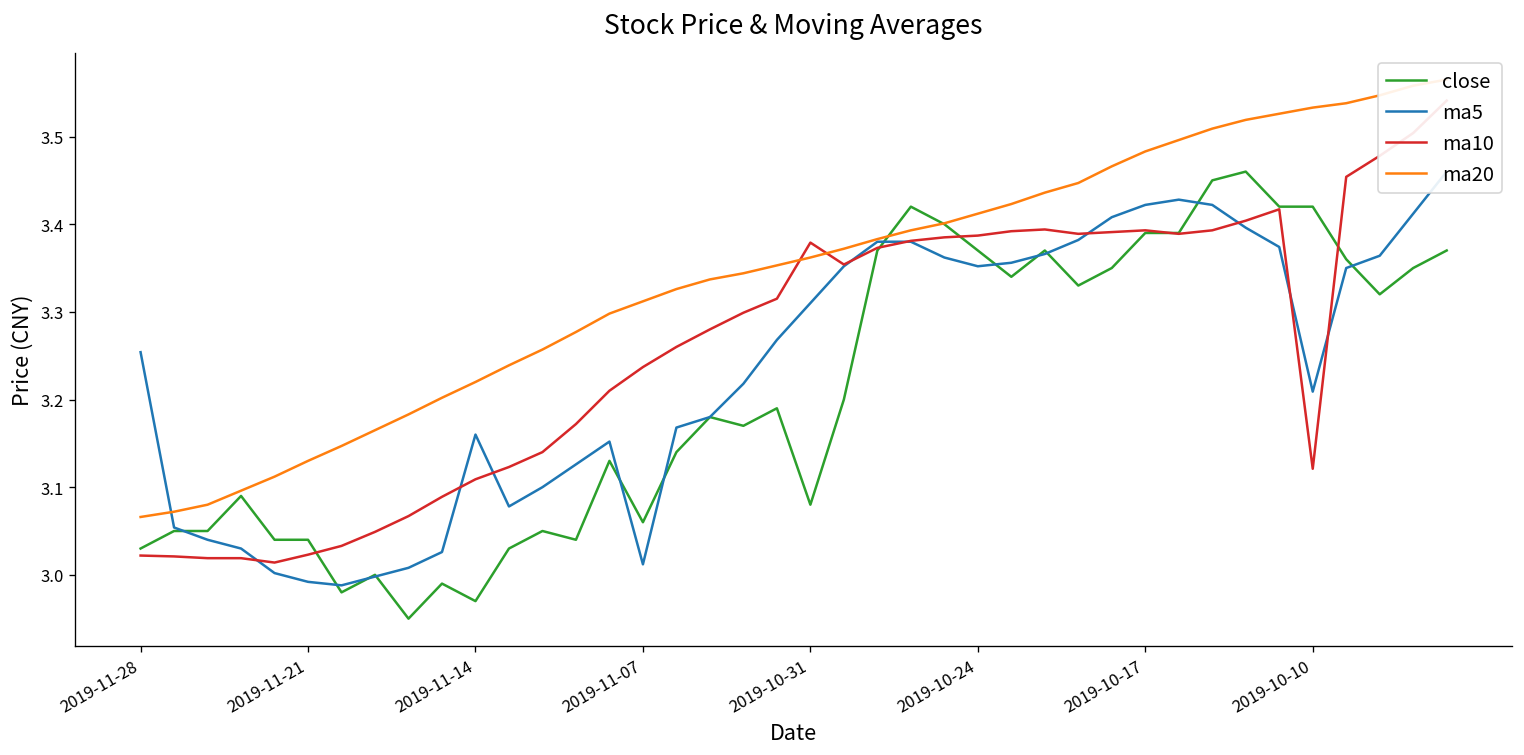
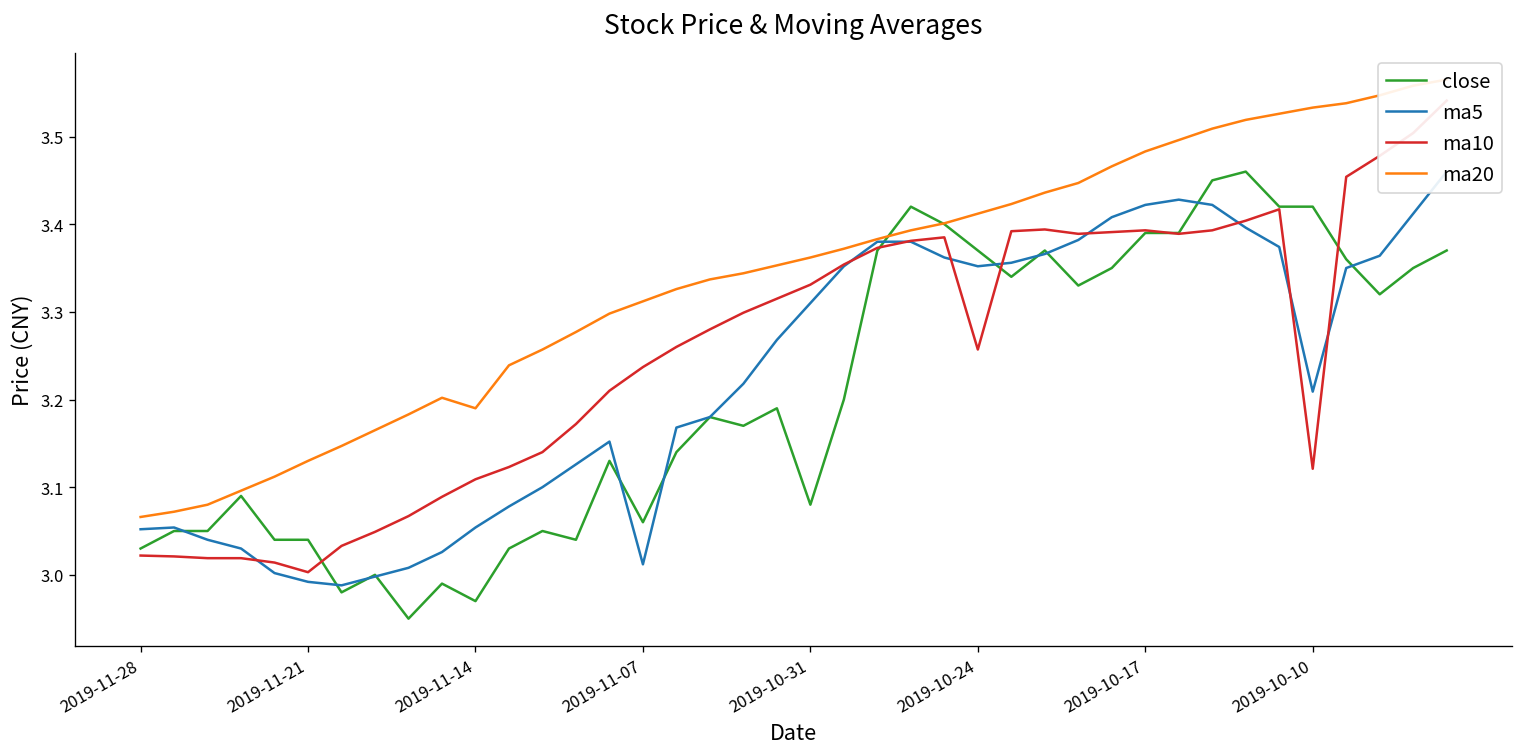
ma5, 2019-11-28: 3.25 -> 3.05
ma10, 2019-11-21: 3.02 -> 3.00
ma5, 2019-11-14: 3.16 -> 3.05
ma20, 2019-11-14: 3.22 -> 3.19
ma10, 2019-10-31: 3.38 -> 3.33
ma10, 2019-10-24: 3.39 -> 3.26
